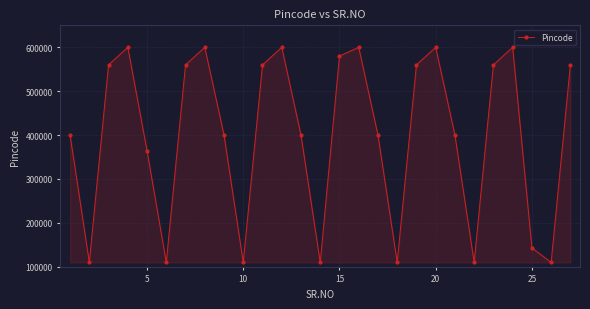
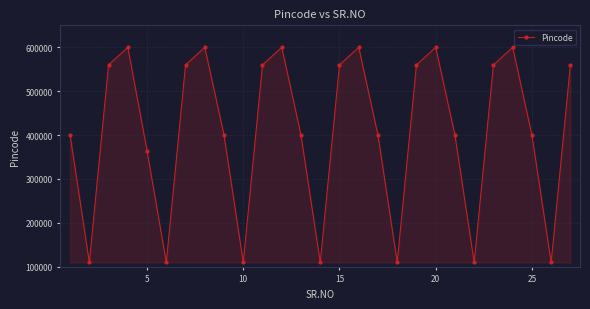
15: 580000 -> 560000
25: 140000 -> 400000
